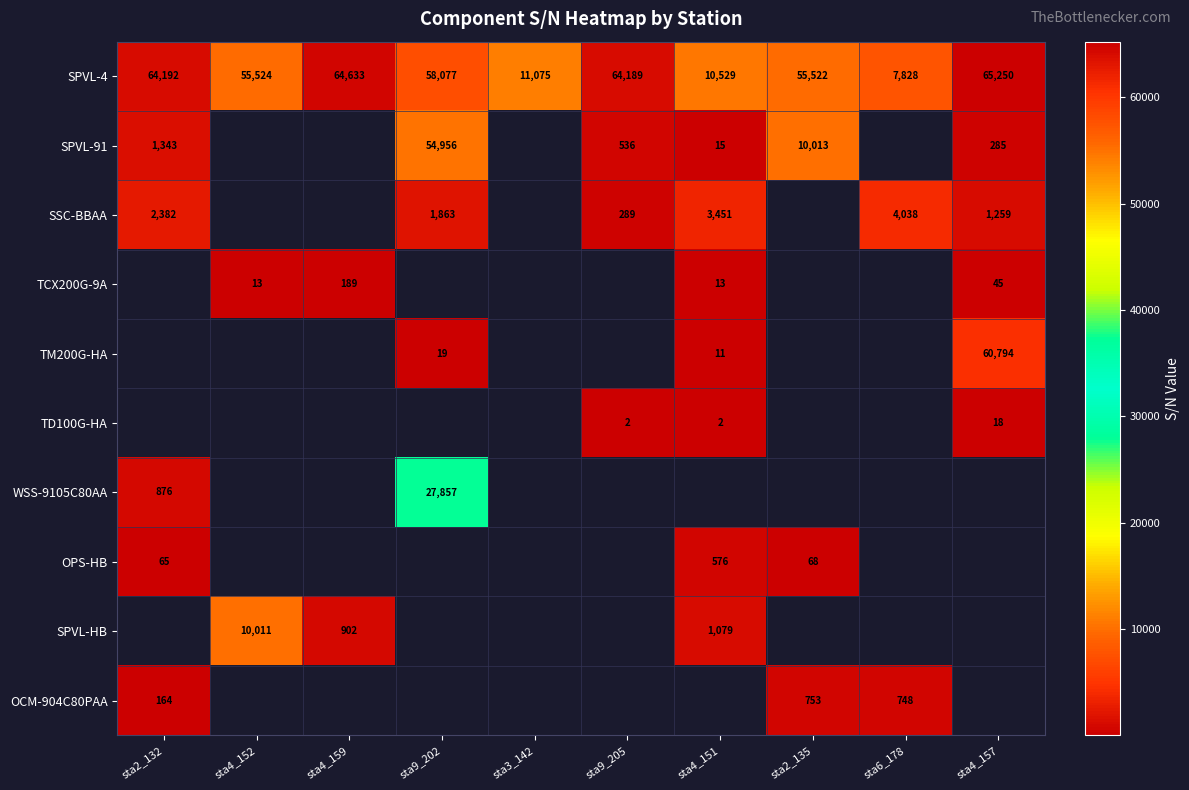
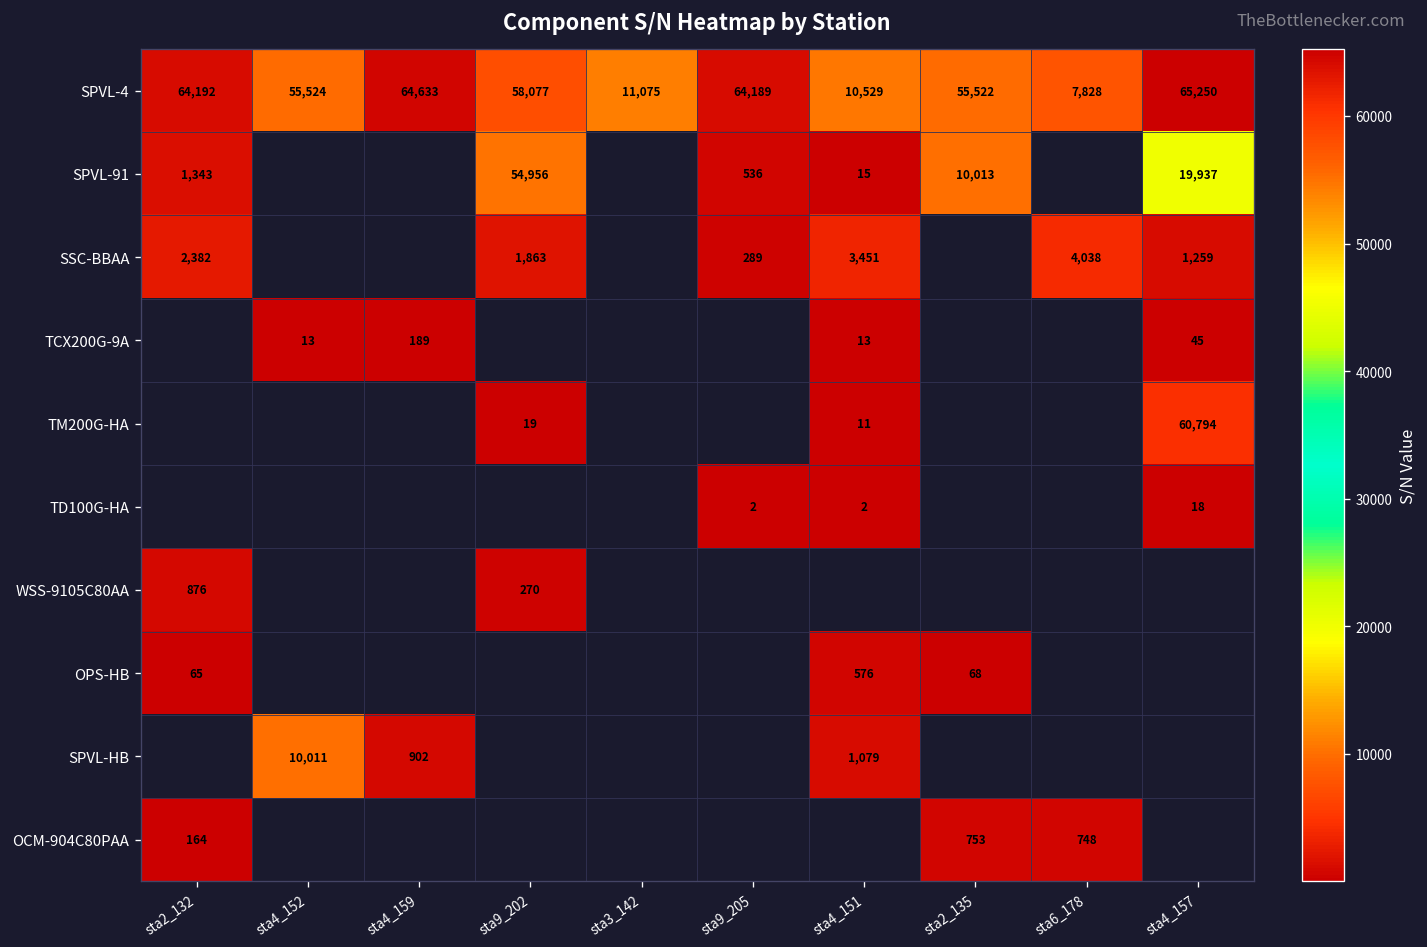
SPVL-91, sta4_157: 285 -> 19,937
WSS-9105C80AA, sta9_202: 27,857 -> 270
